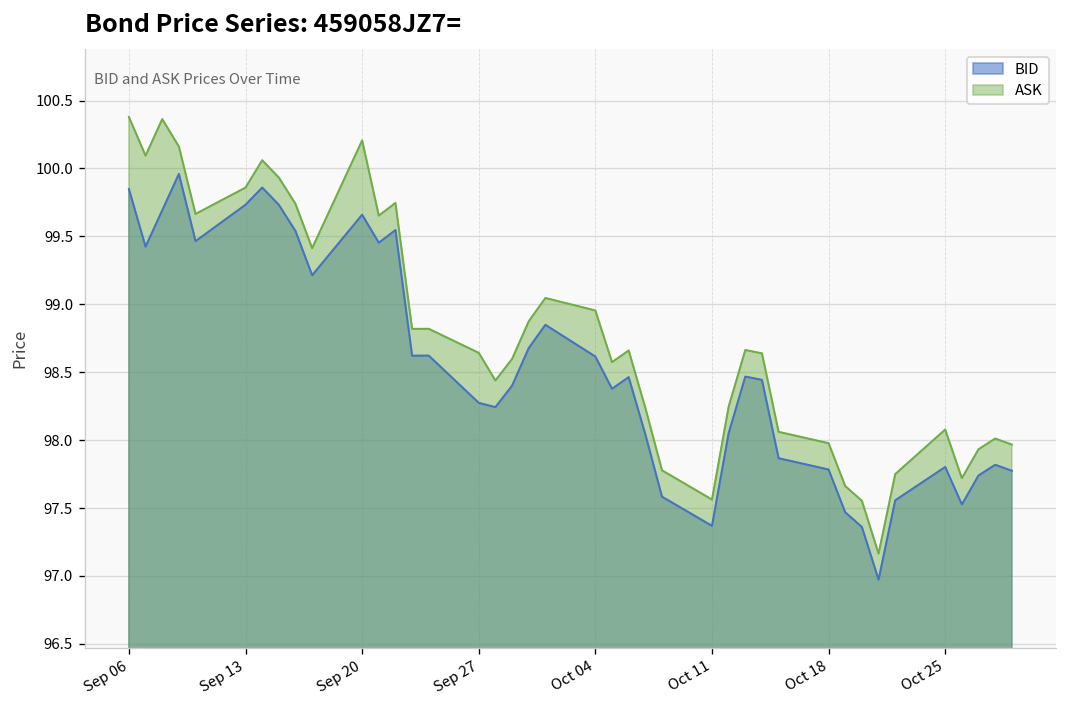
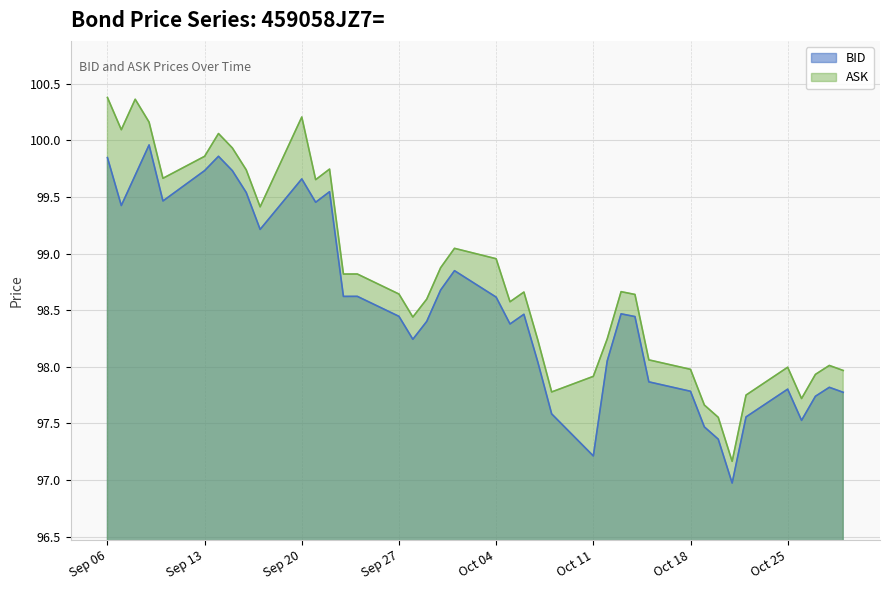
BID, Sep 27: 98.27 -> 98.45
BID, Oct 11: 97.37 -> 97.21
ASK, Oct 11: 97.56 -> 97.92
ASK, Oct 25: 98.08 -> 98.00
